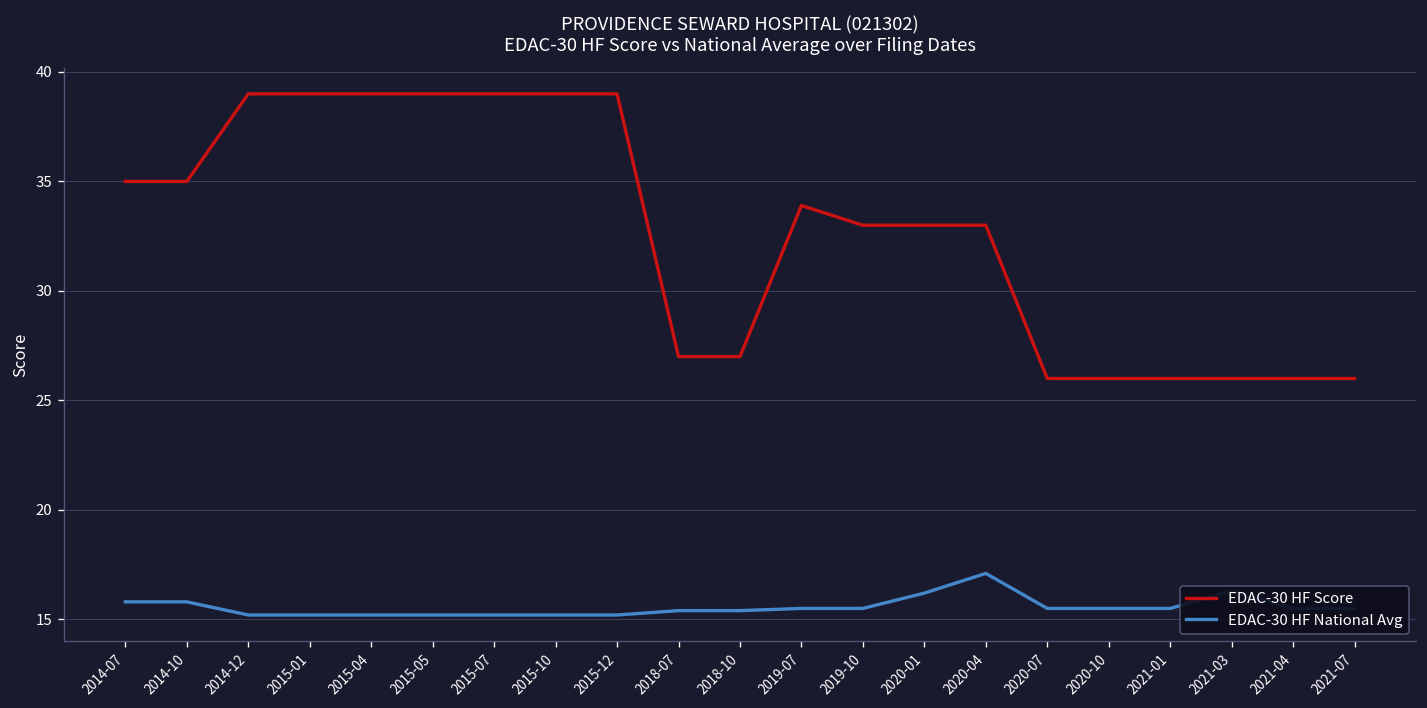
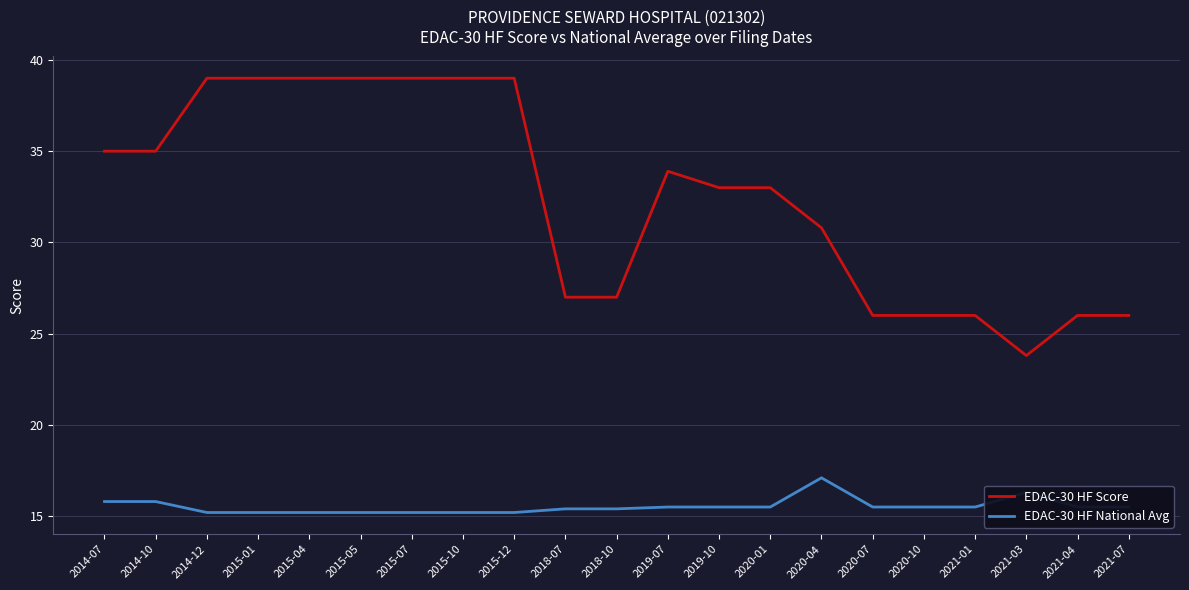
EDAC-30 HF National Avg, 2020-01: 16.2 -> 15.5
EDAC-30 HF Score, 2020-04: 33.0 -> 30.8
EDAC-30 HF Score, 2021-03: 26.0 -> 23.8
